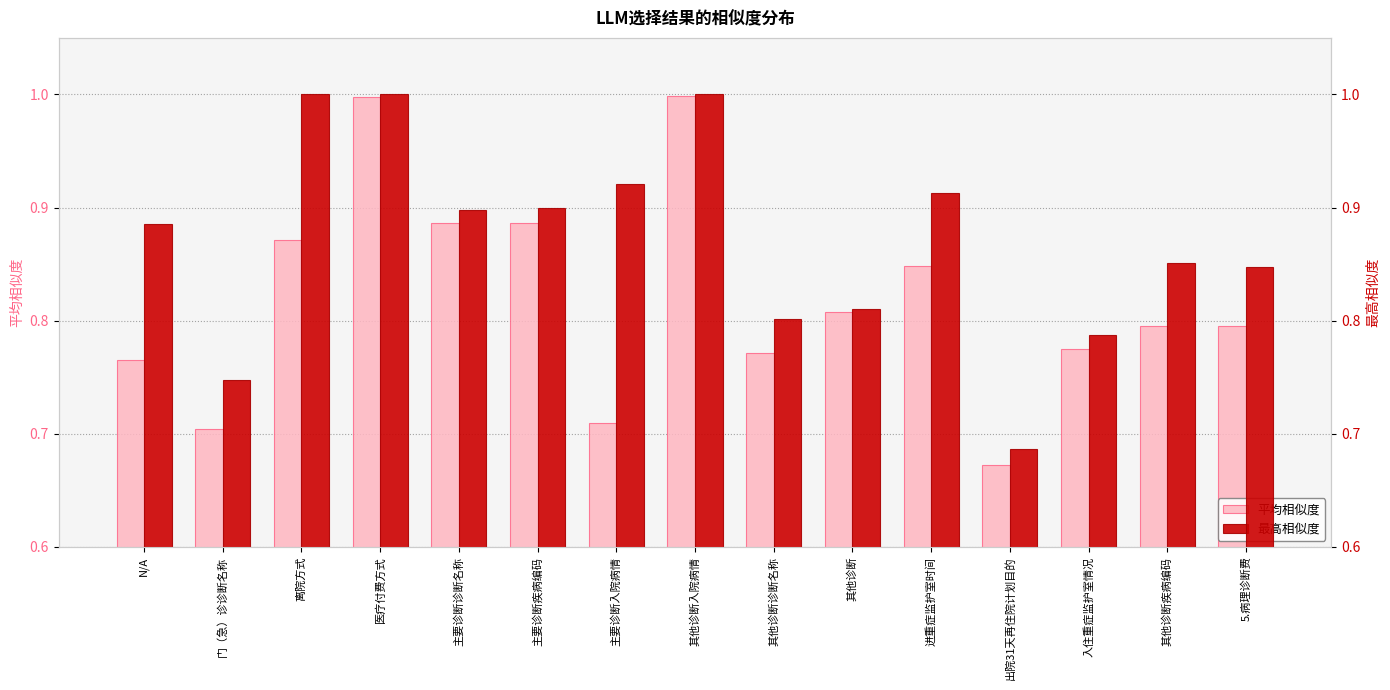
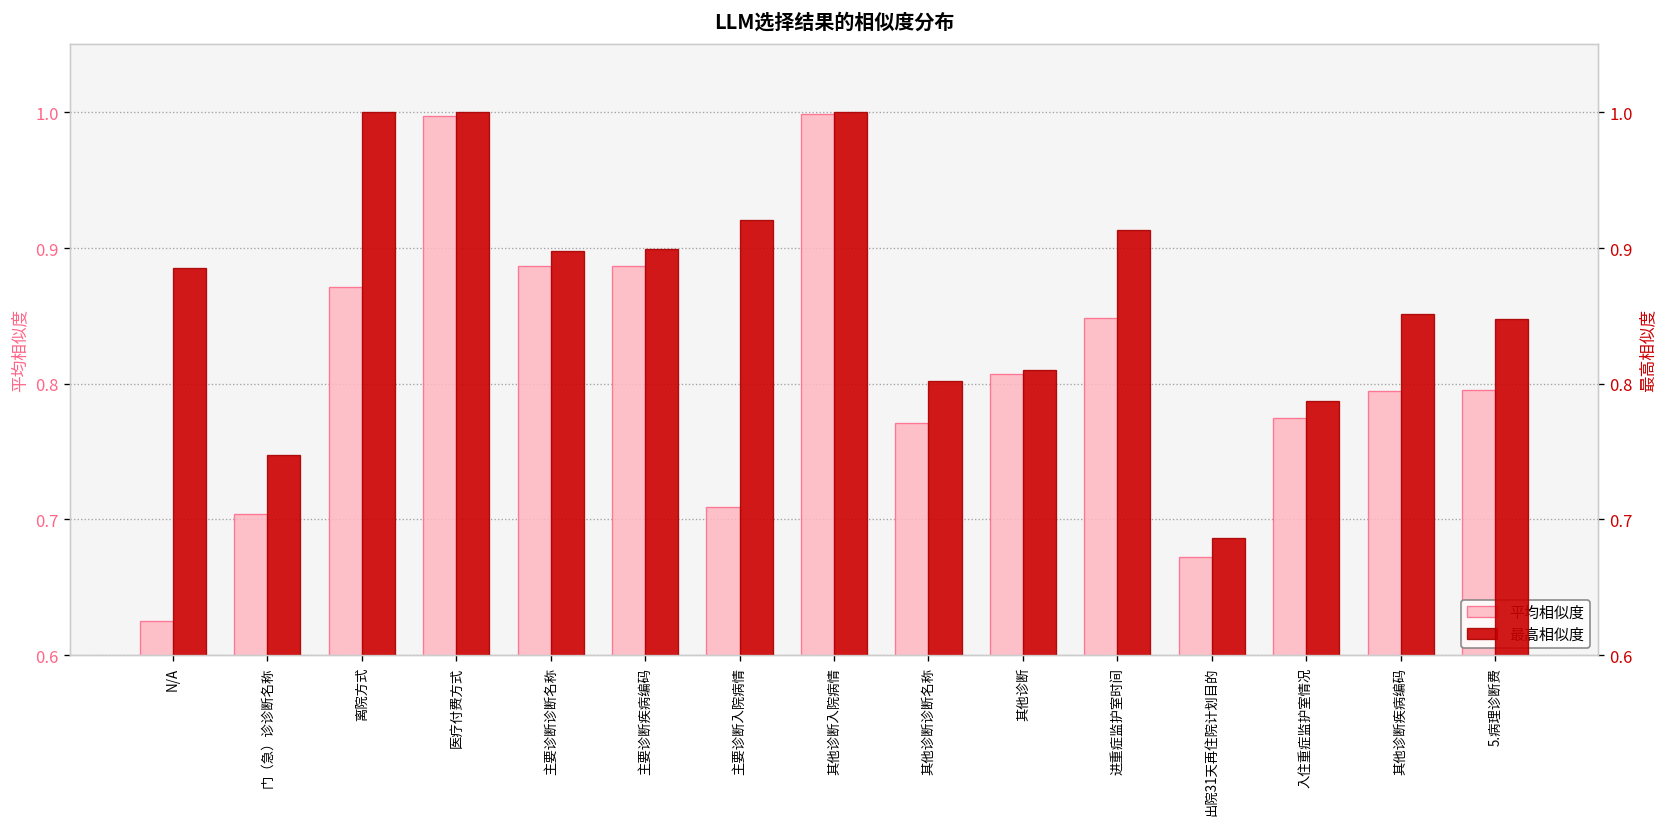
平均相似度, N/A: 0.765 -> 0.625
